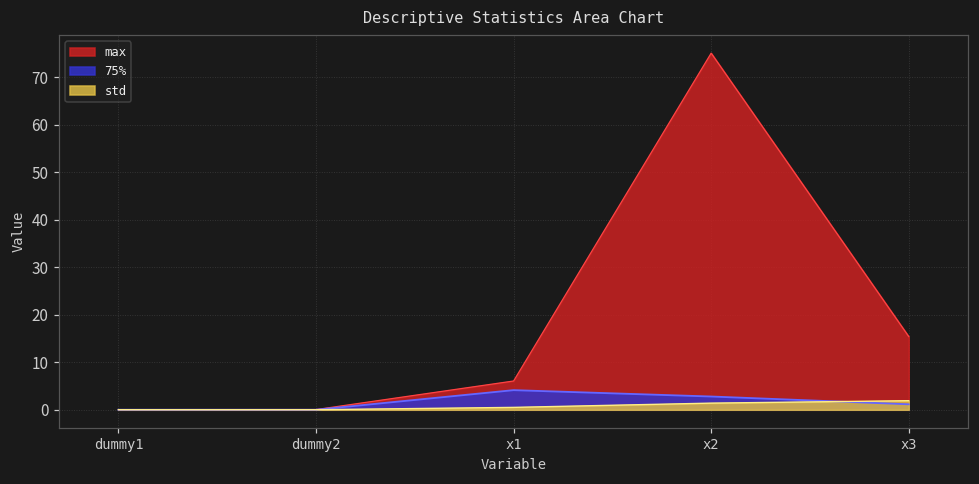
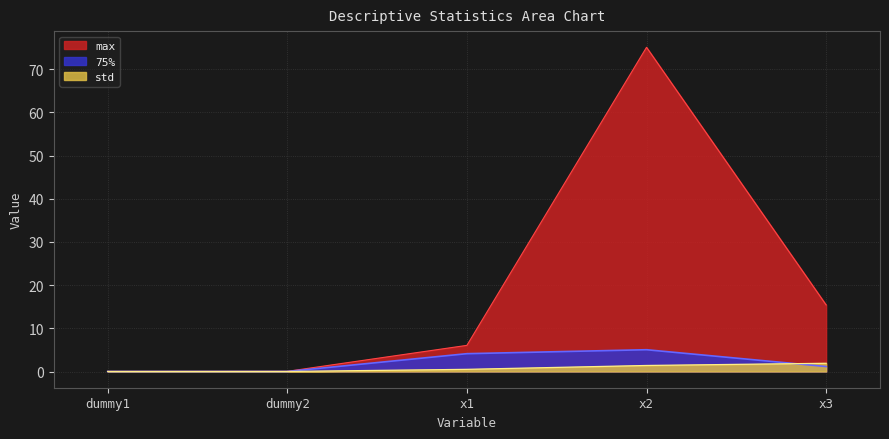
75%, x2: 3 -> 5
